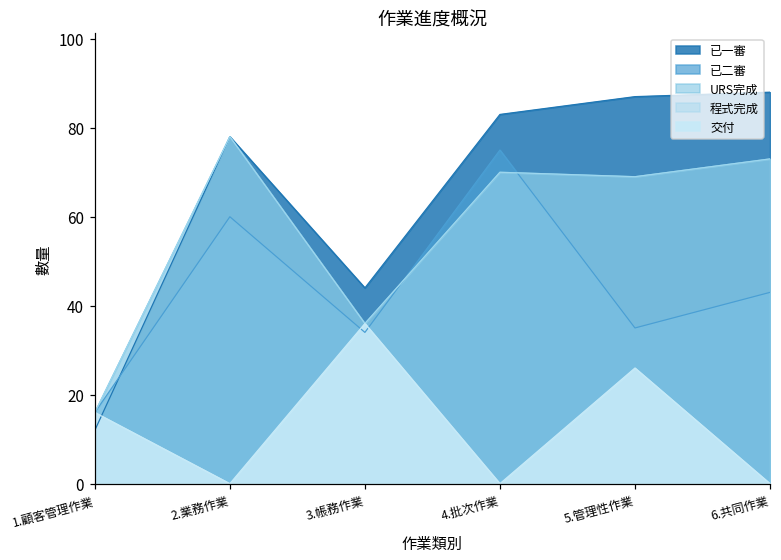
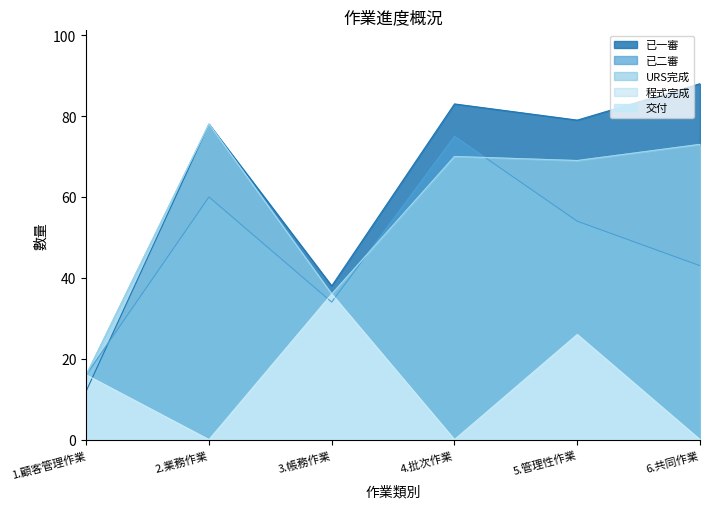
已一審, 3.帳務作業: 44 -> 38
已一審, 5.管理性作業: 87 -> 79
已二審, 5.管理性作業: 35 -> 54
